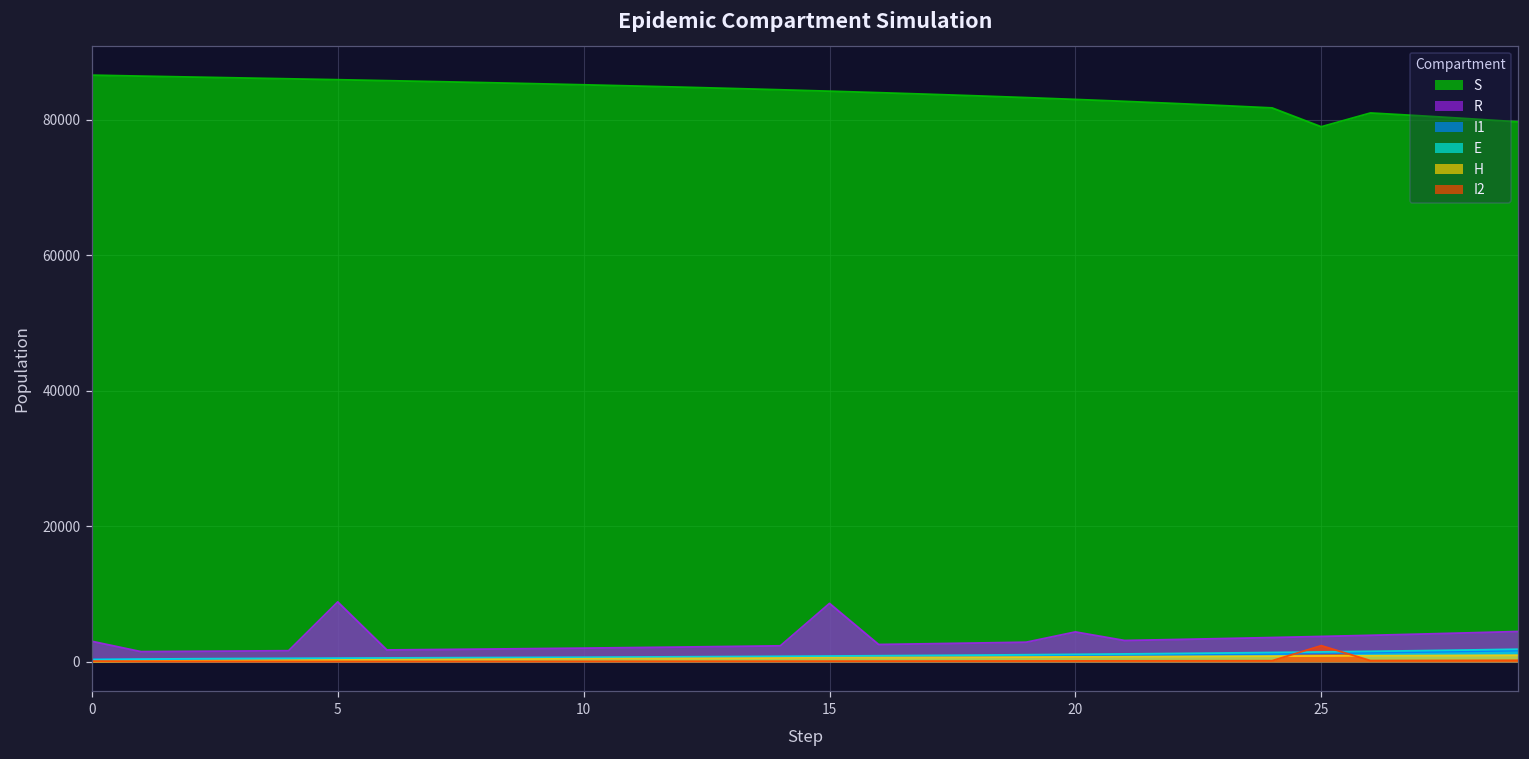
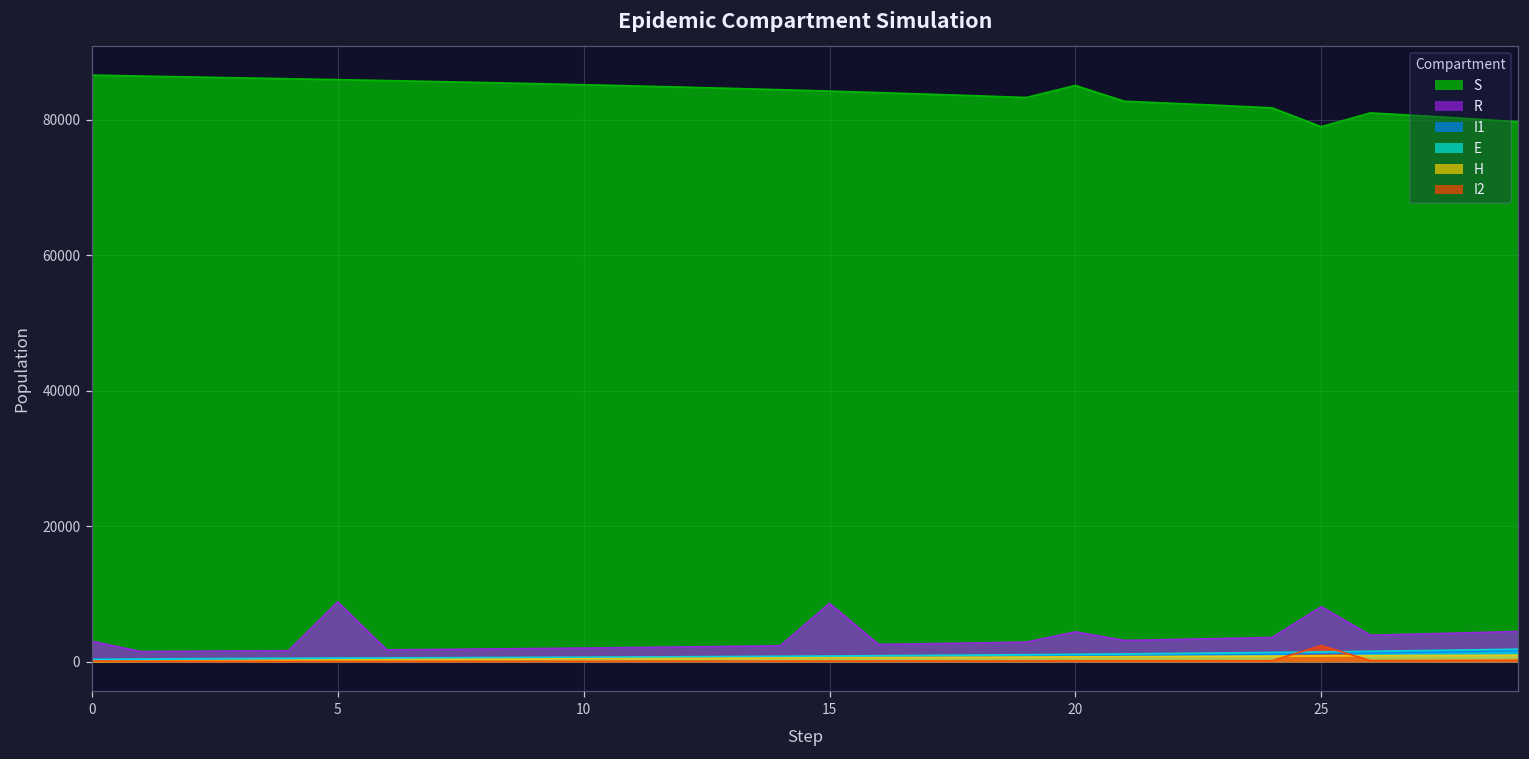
S, 20: 83000 -> 85000
R, 25: 4000 -> 8000
